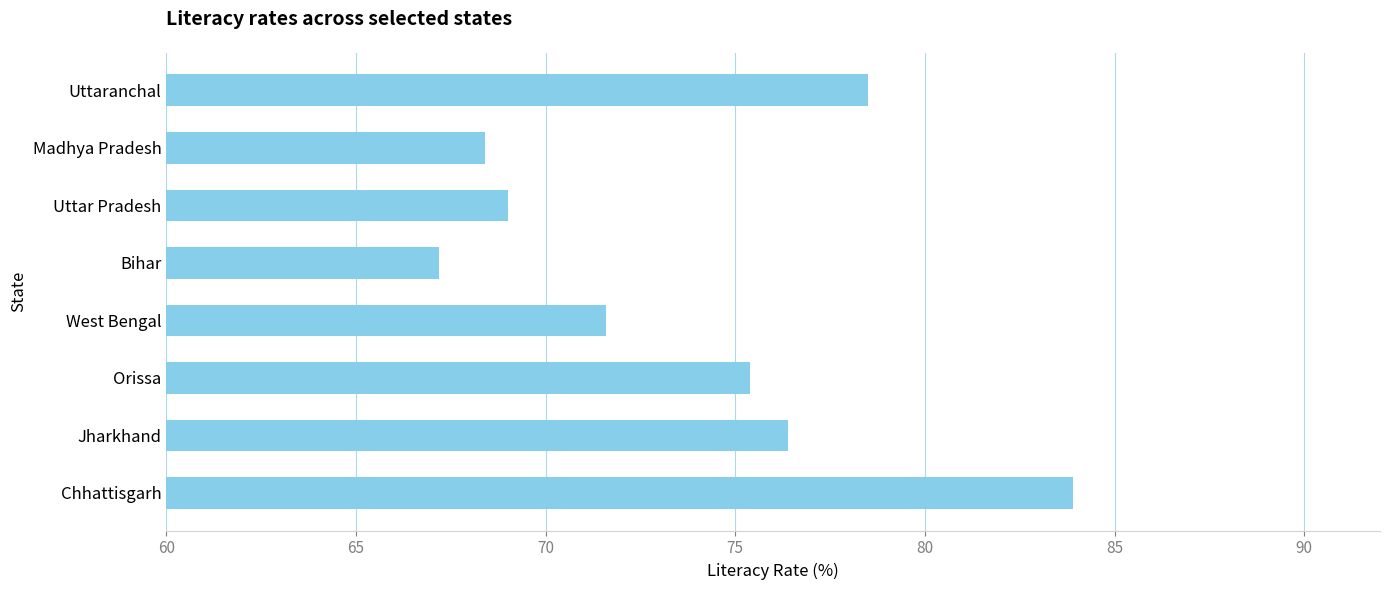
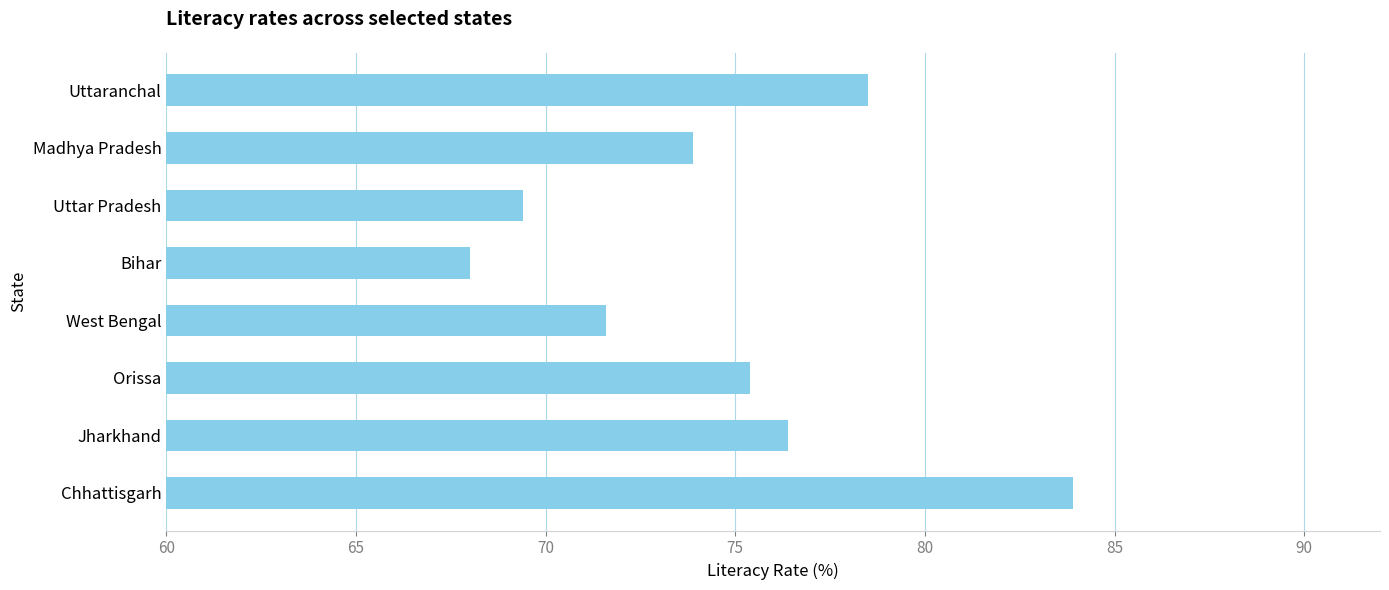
Madhya Pradesh: 68.4 -> 73.9
Uttar Pradesh: 69.0 -> 69.4
Bihar: 67.2 -> 68.0
